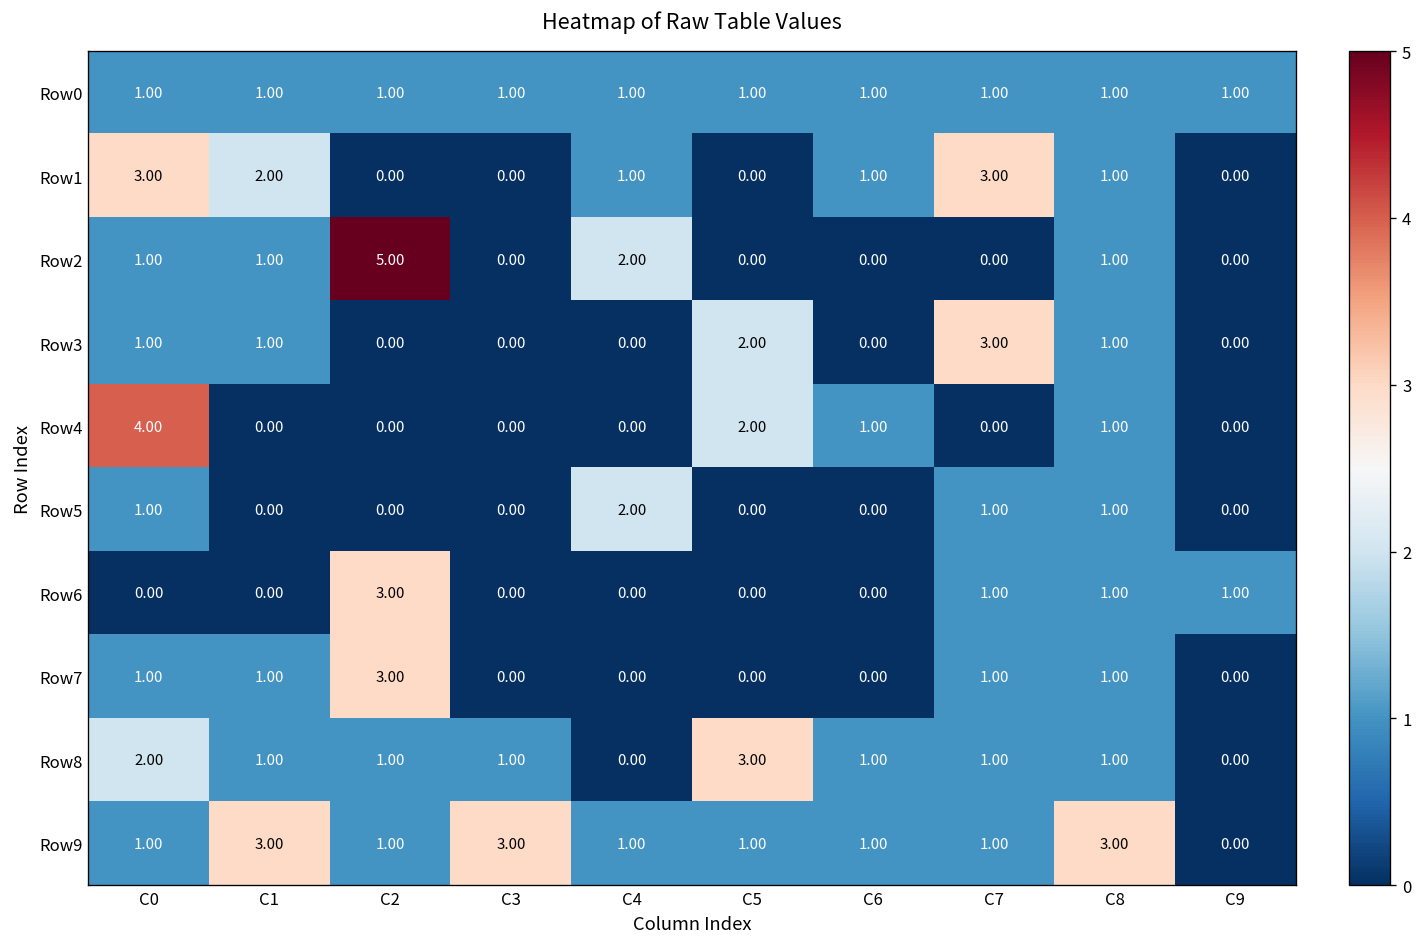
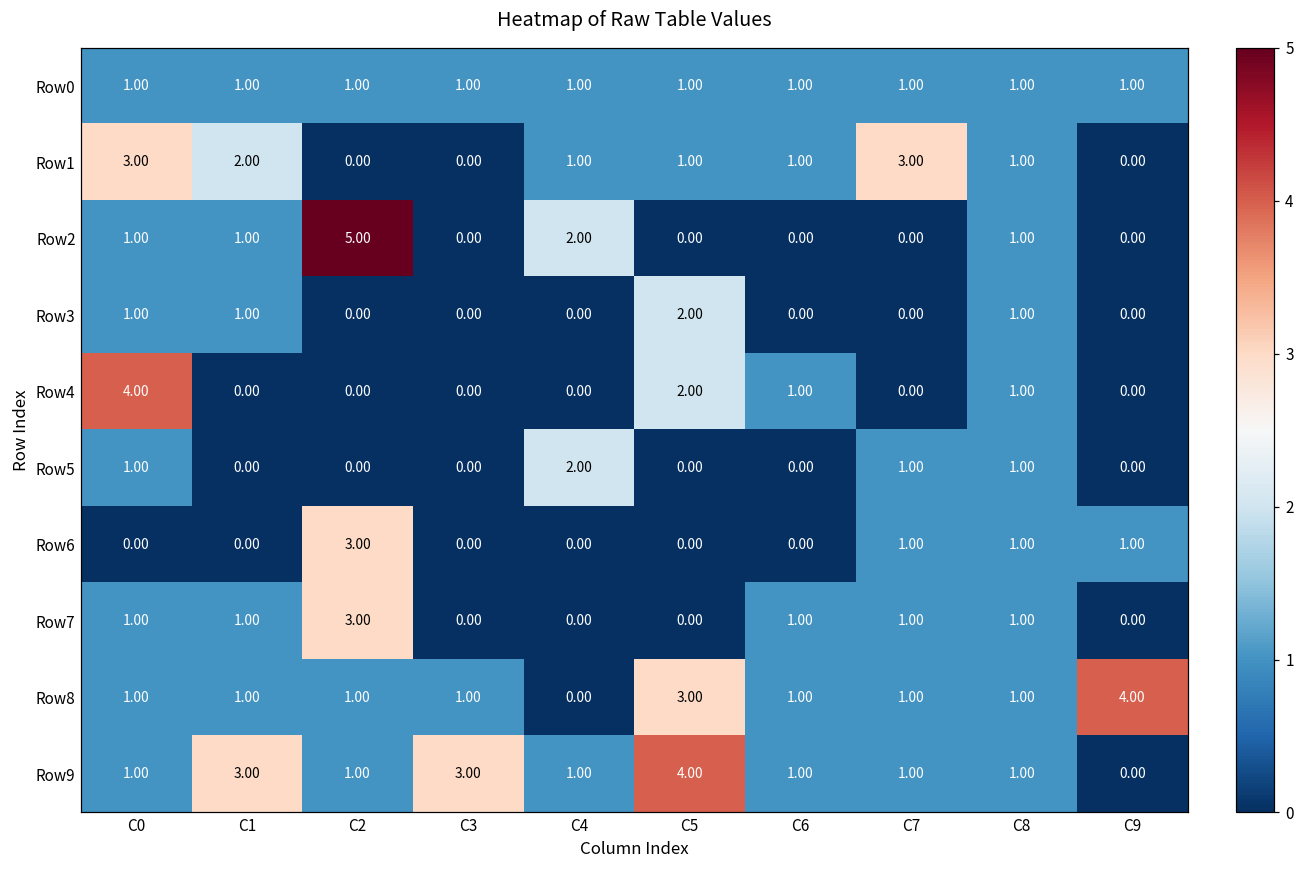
Row1, C5: 0.00 -> 1.00
Row3, C7: 3.00 -> 0.00
Row7, C6: 0.00 -> 1.00
Row8, C0: 2.00 -> 1.00
Row8, C9: 0.00 -> 4.00
Row9, C5: 1.00 -> 4.00
Row9, C8: 3.00 -> 1.00
